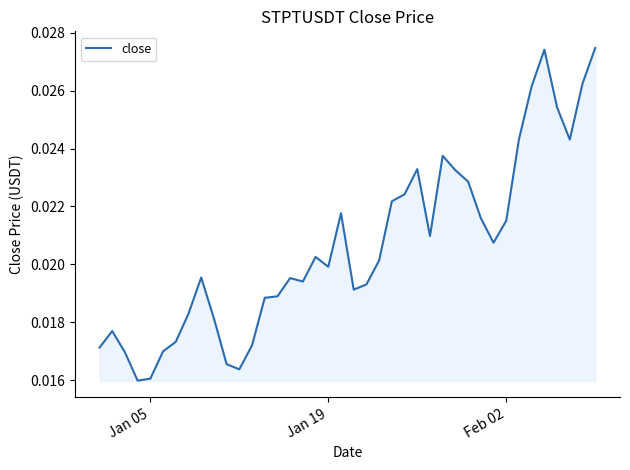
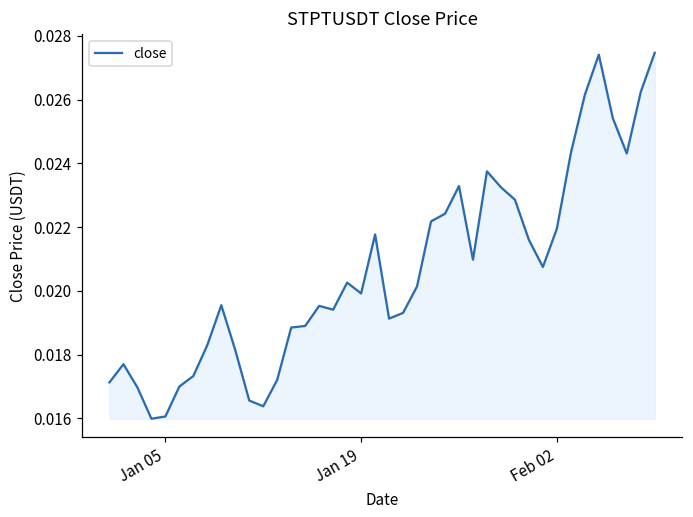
Feb 02: 0.0215 -> 0.0220
